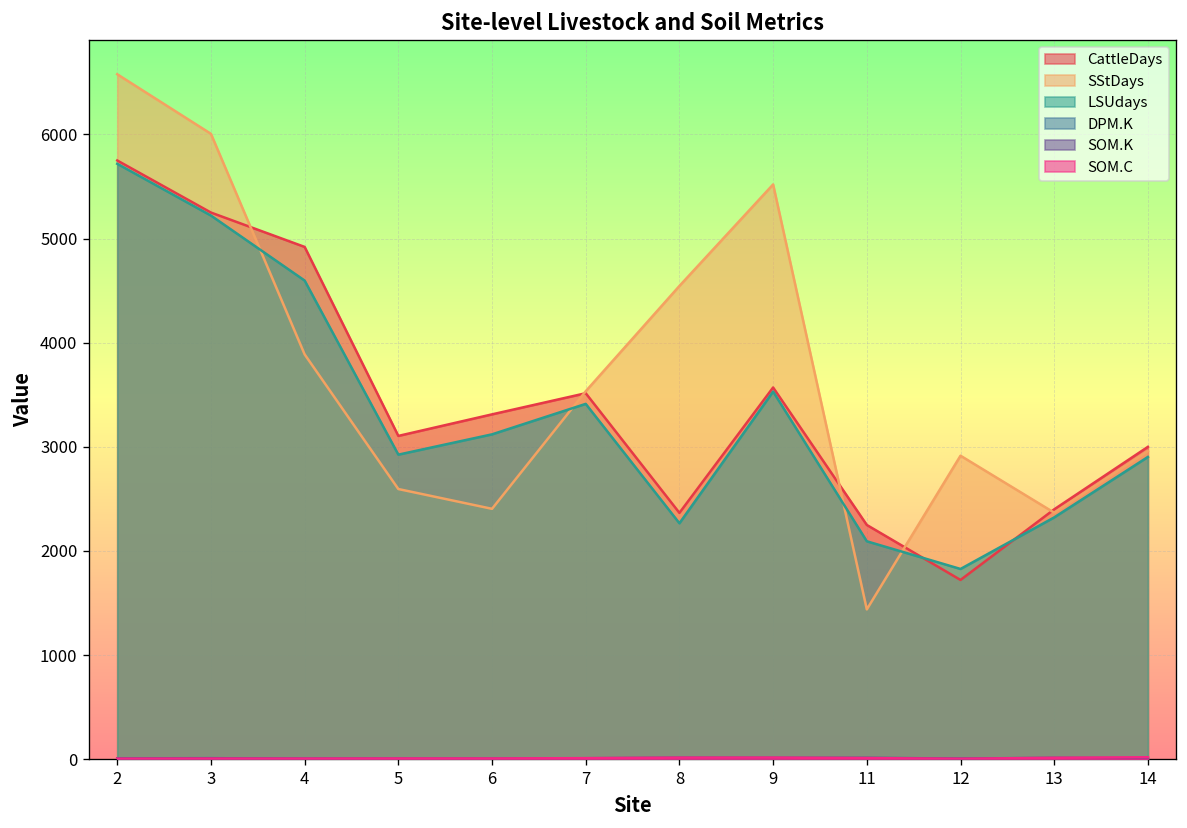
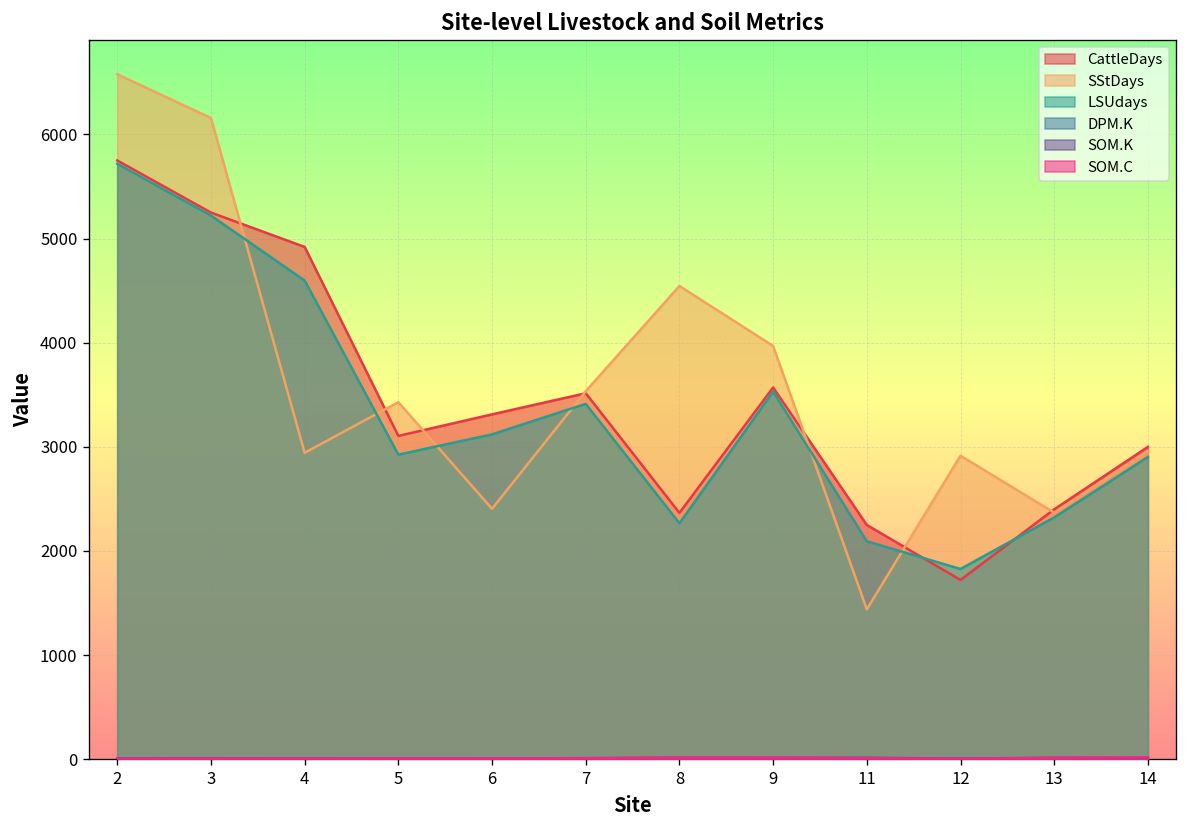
SStDays, 3: 6000 -> 6200
SStDays, 4: 3900 -> 2900
SStDays, 5: 2600 -> 3400
SStDays, 9: 5500 -> 4000
